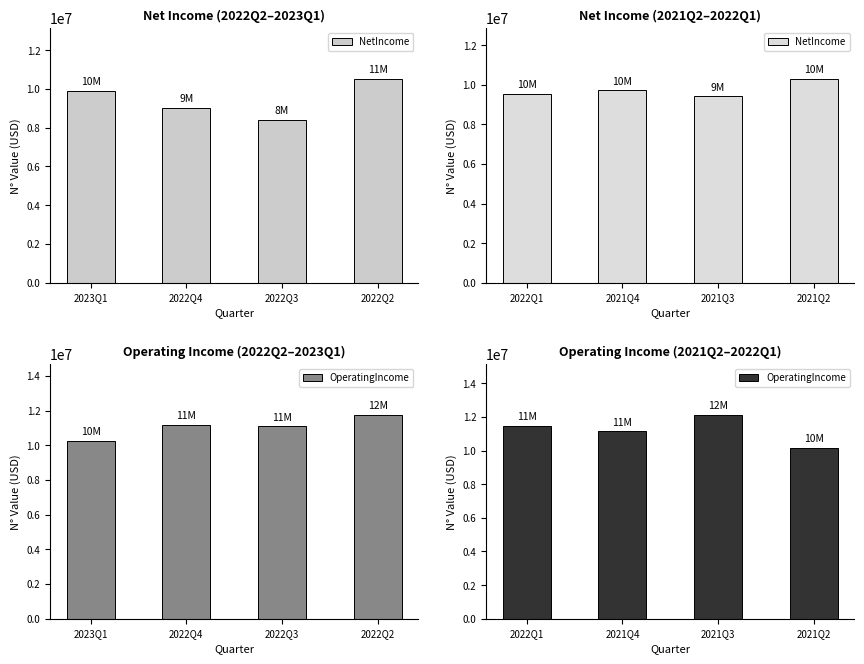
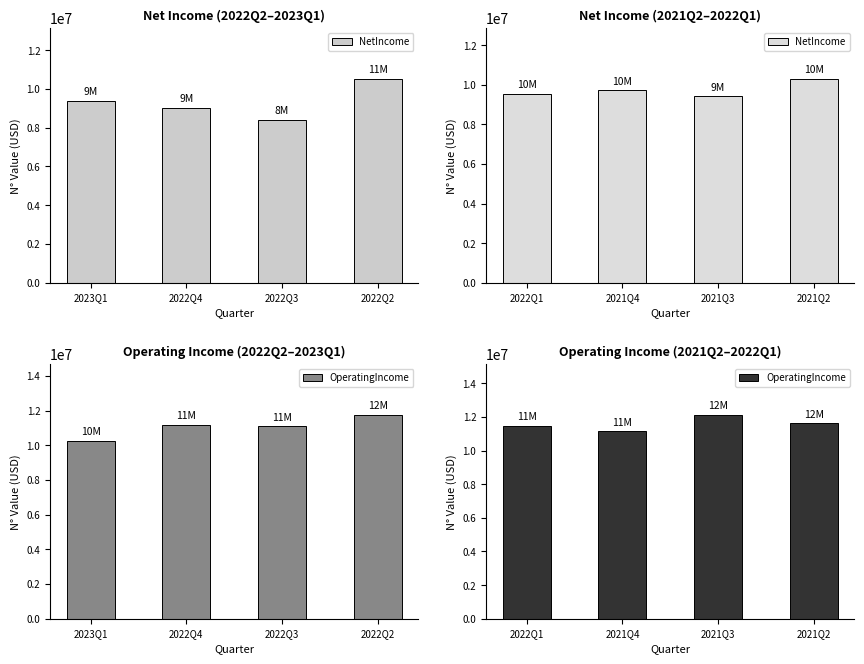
Net Income (2022Q2–2023Q1), 2023Q1: 10M -> 9M
Operating Income (2021Q2–2022Q1), 2021Q2: 10M -> 12M
